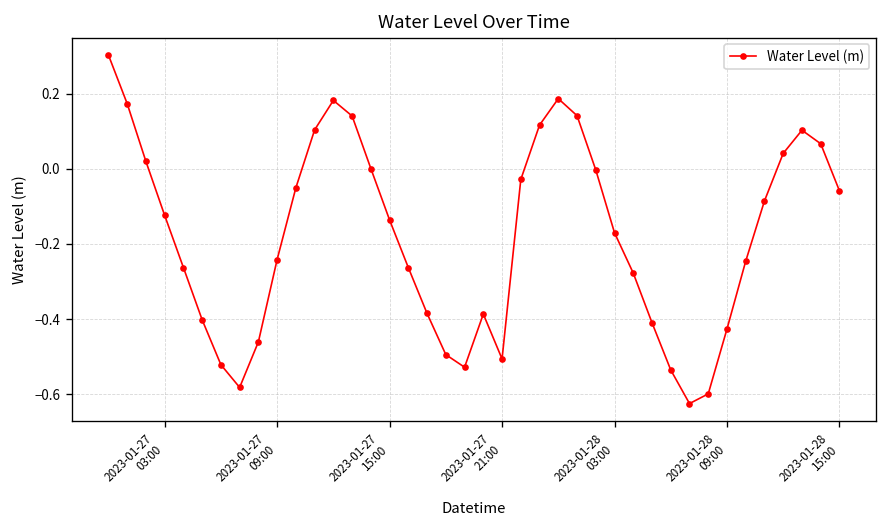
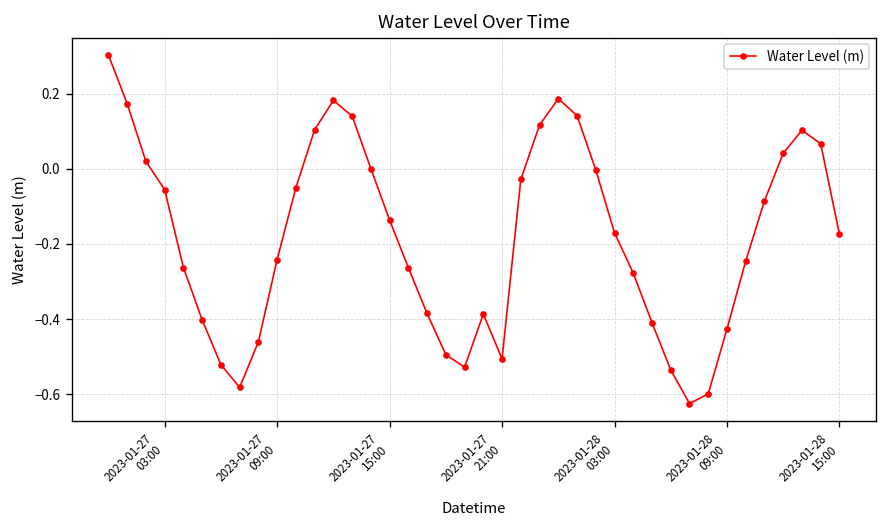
2023-01-27 03:00: -0.12 -> -0.06
2023-01-28 15:00: -0.06 -> -0.17
